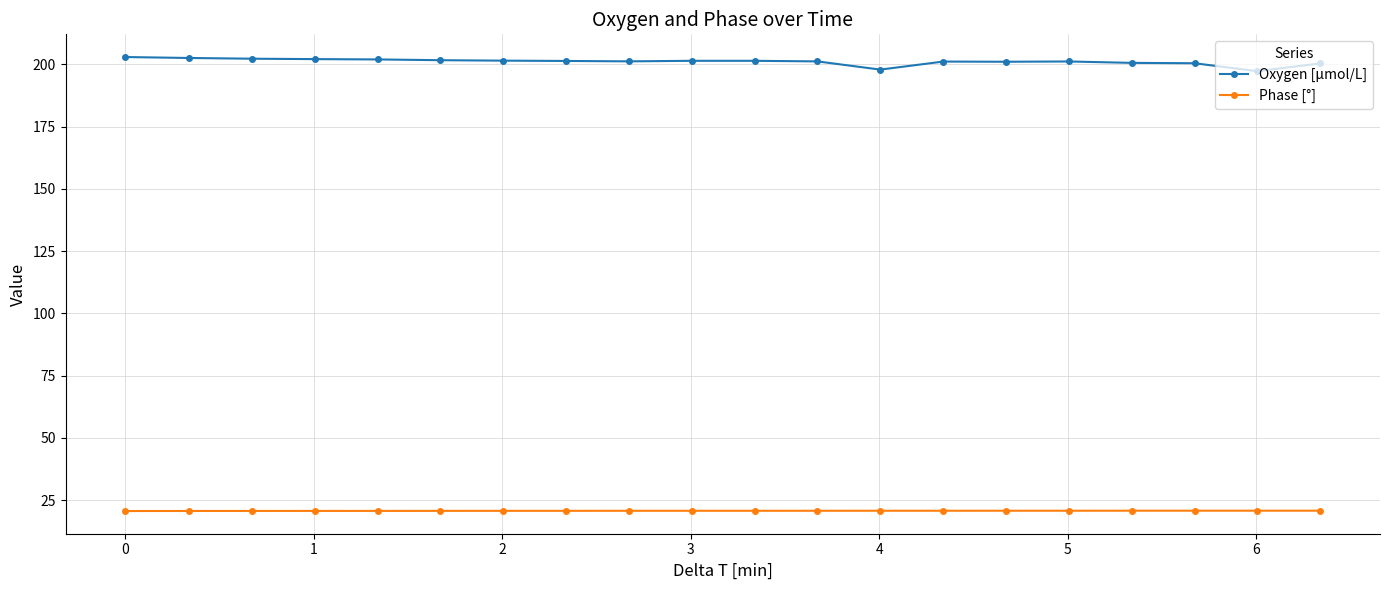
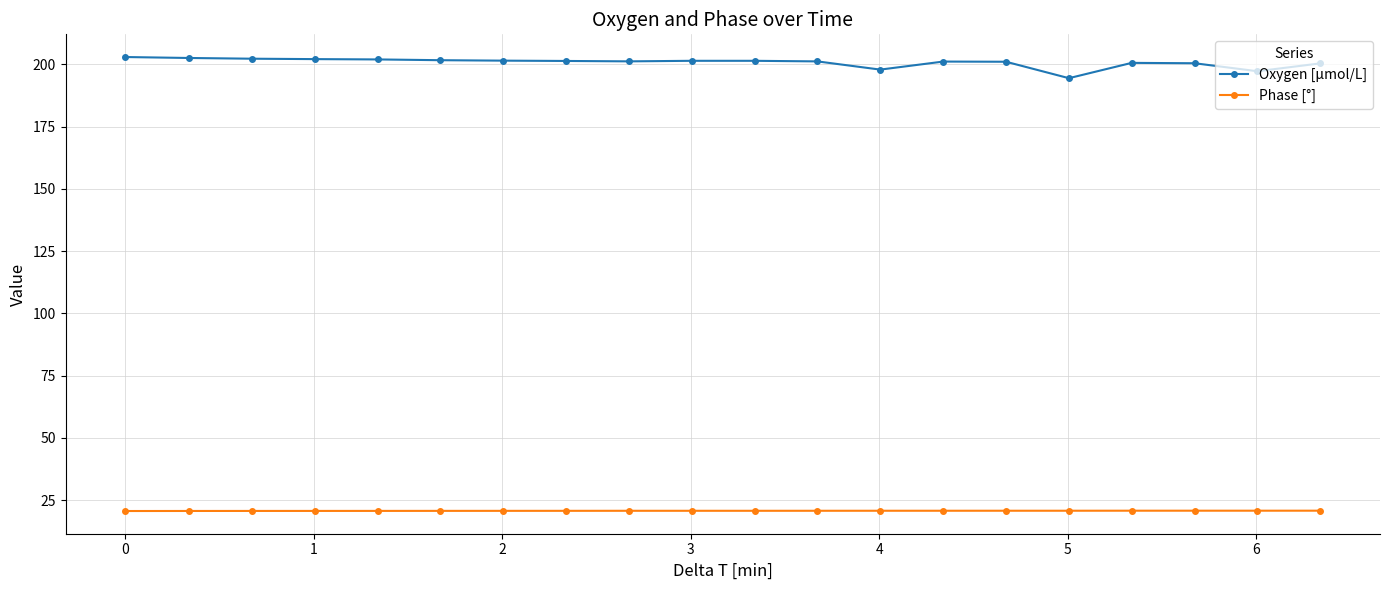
Oxygen [μmol/L], 5: 201 -> 194
